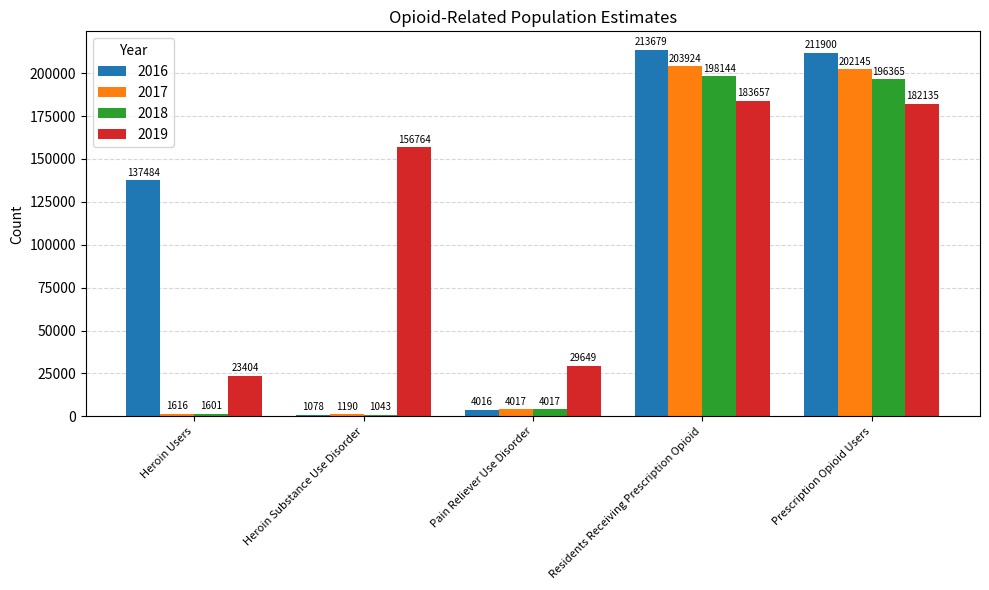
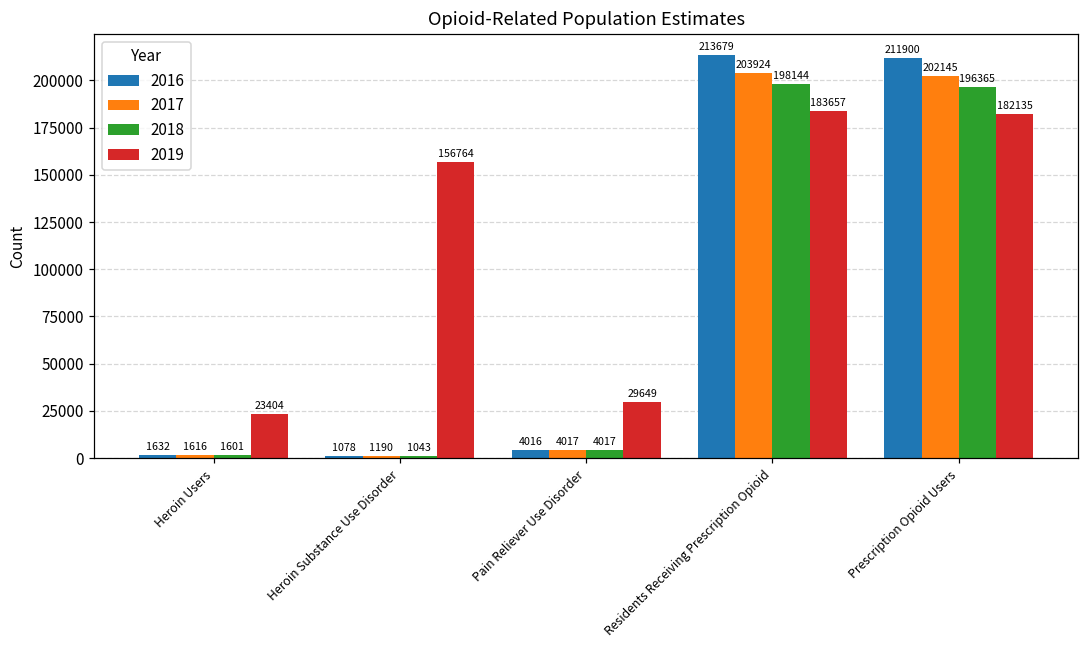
2016, Heroin Users: 137484 -> 1632
